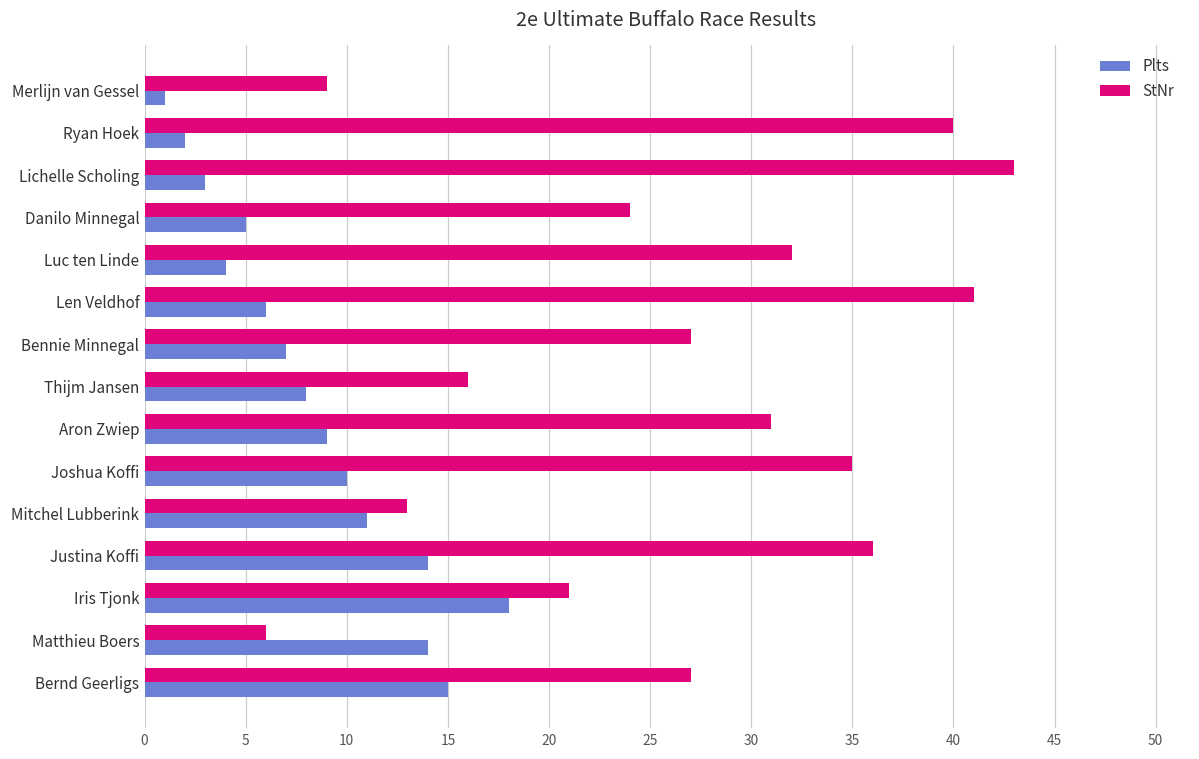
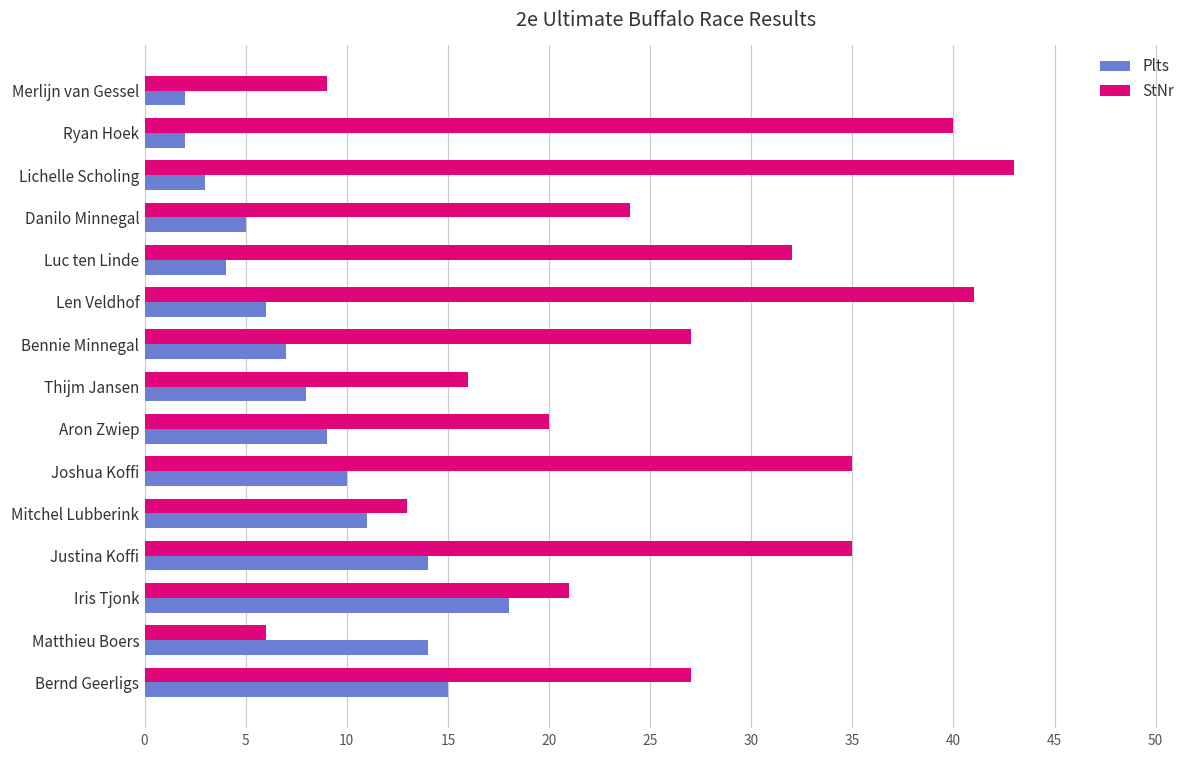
Plts, Merlijn van Gessel: 1 -> 2
StNr, Aron Zwiep: 31 -> 20
StNr, Justina Koffi: 36 -> 35
